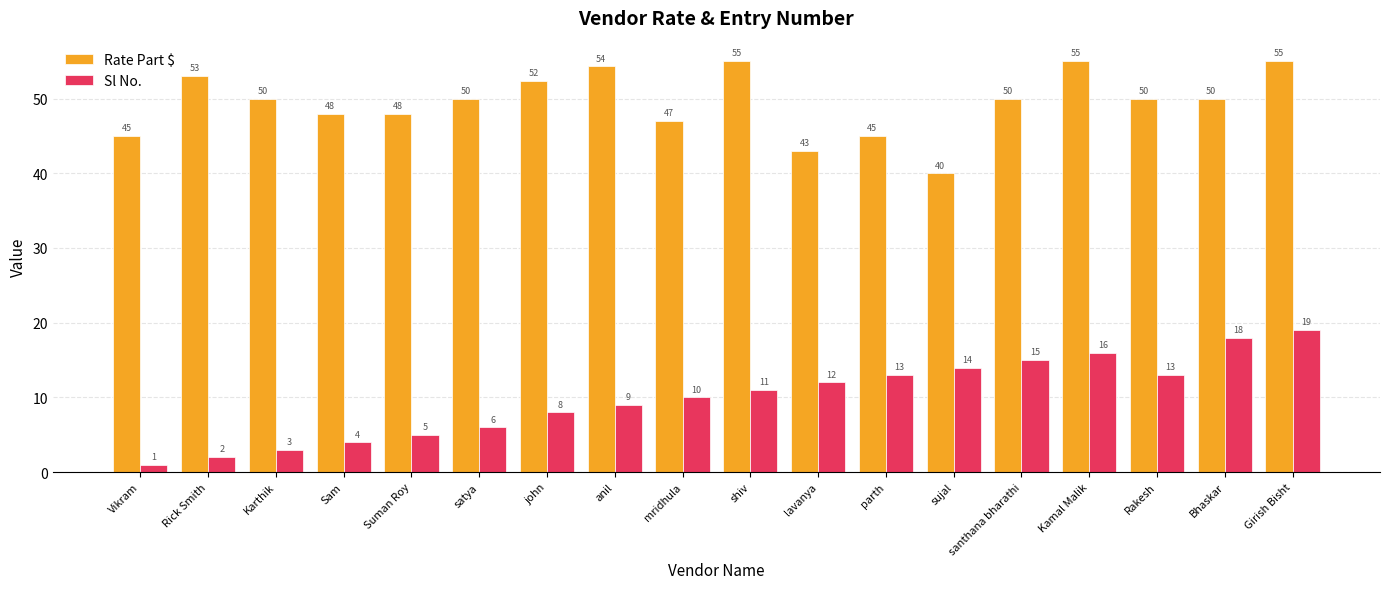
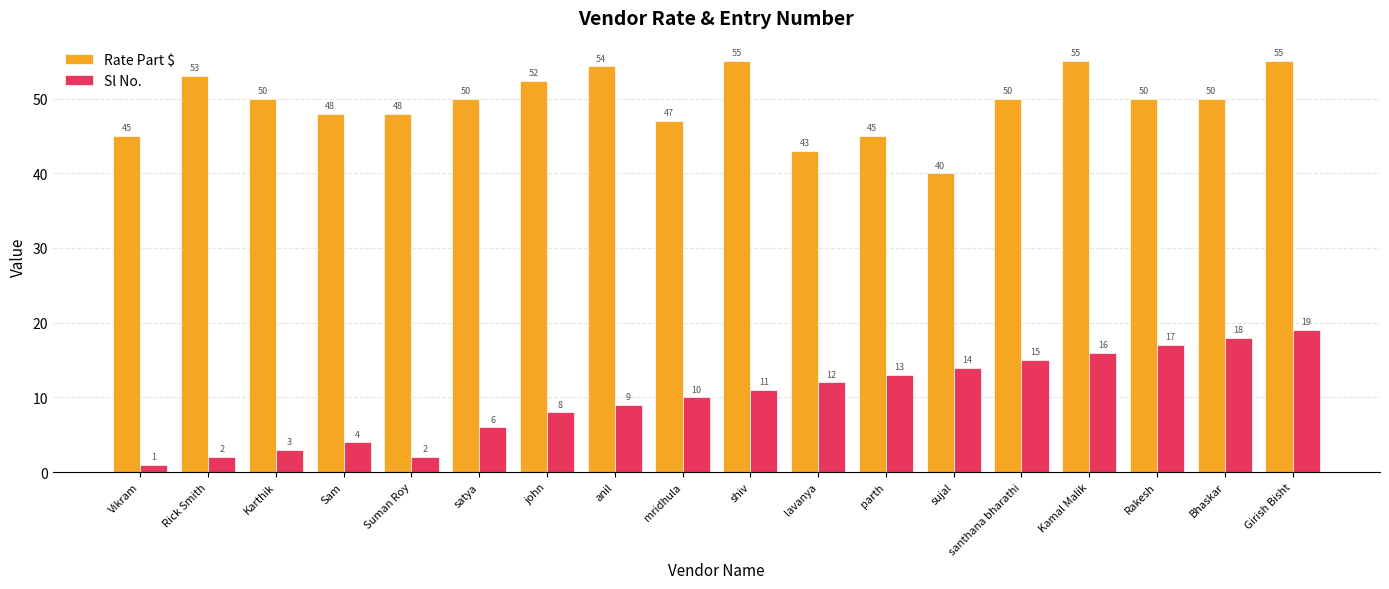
Sl No., Suman Roy: 5 -> 2
Sl No., Rakesh: 13 -> 17
